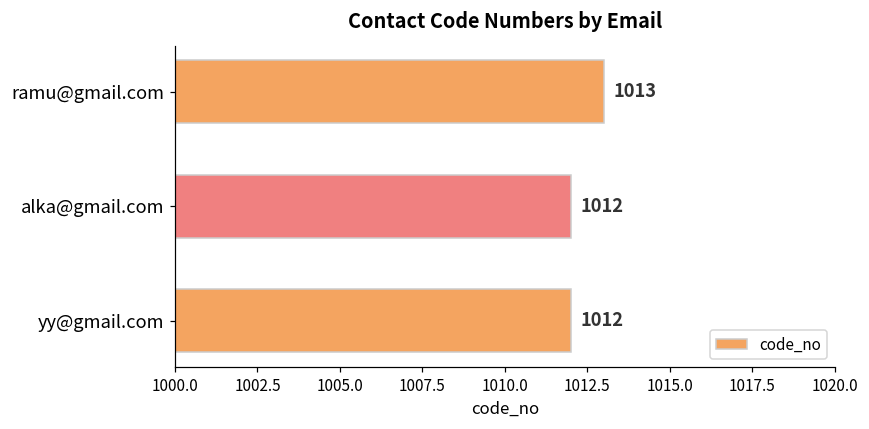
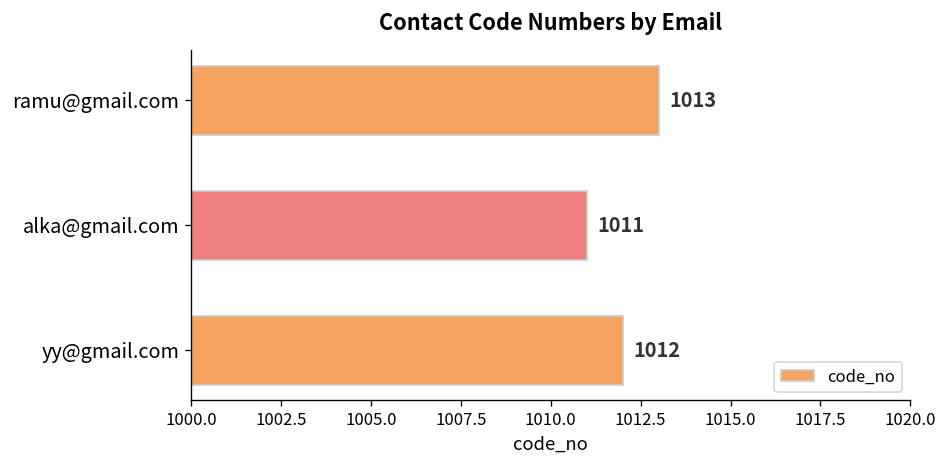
alka@gmail.com: 1012 -> 1011
